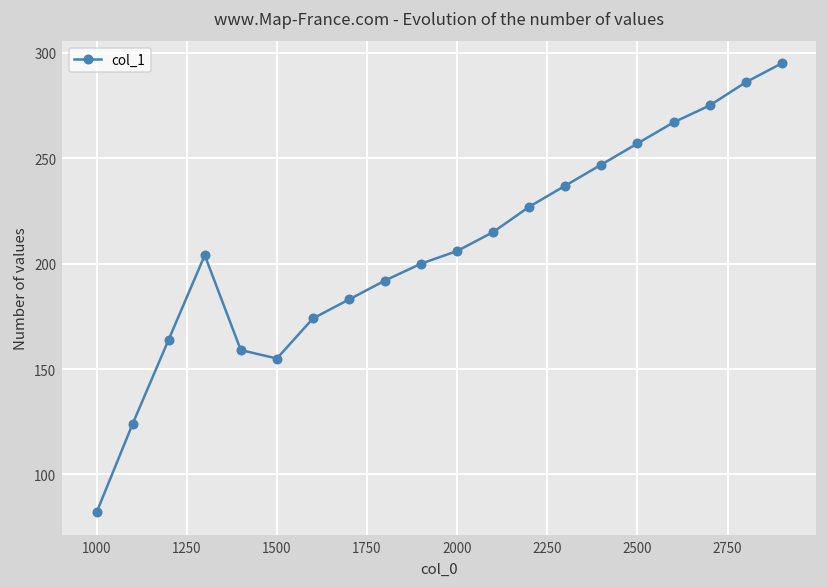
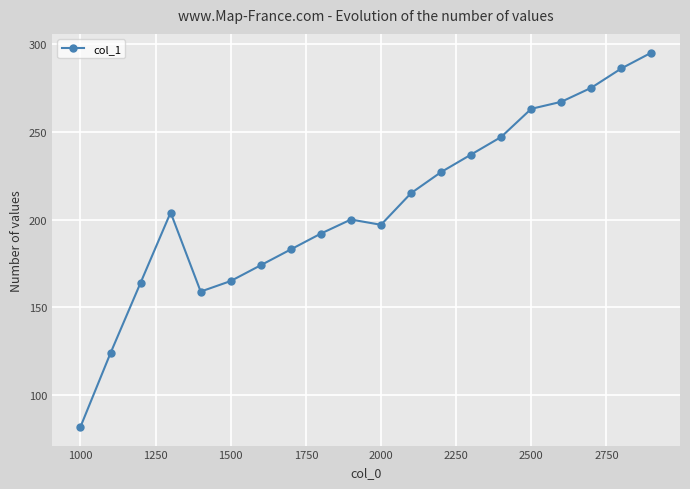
1500: 155 -> 165
2000: 206 -> 197
2500: 257 -> 263
